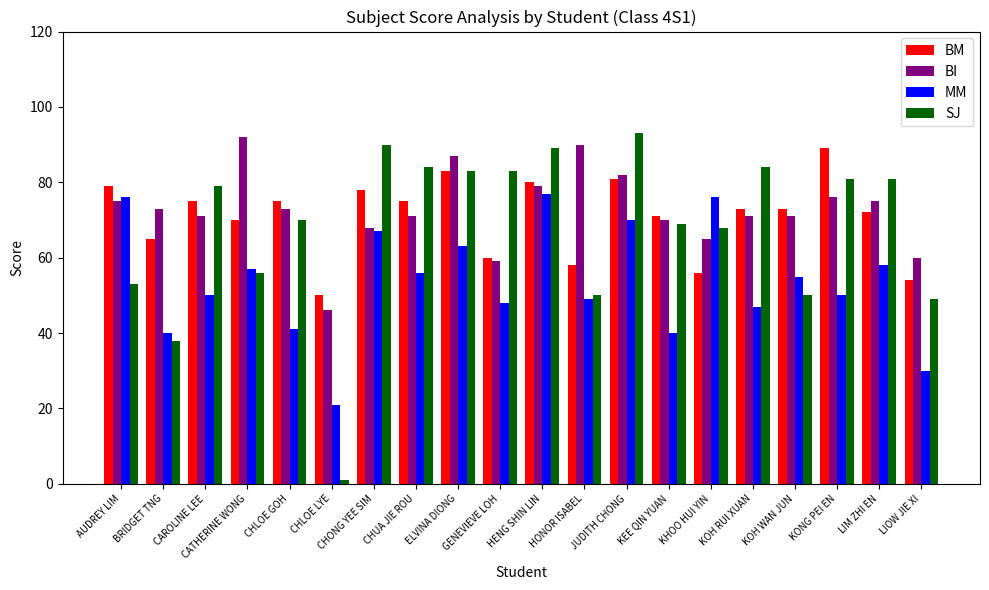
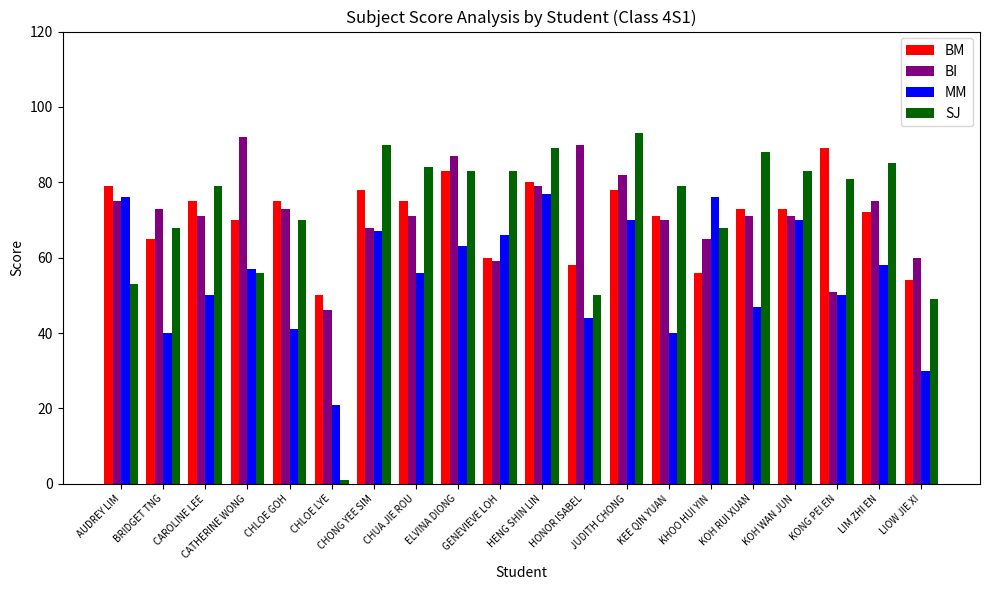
SJ, BRIDGET TNG: 38 -> 68
MM, GENEVIEVE LOH: 48 -> 66
MM, HONOR ISABEL: 49 -> 44
BM, JUDITH CHONG: 81 -> 78
SJ, KEE QIN YUAN: 69 -> 79
SJ, KOH RUI XUAN: 84 -> 88
MM, KOH WAN JUN: 55 -> 70
SJ, KOH WAN JUN: 50 -> 83
BI, KONG PEI EN: 76 -> 51
SJ, LIM ZHI EN: 81 -> 85
